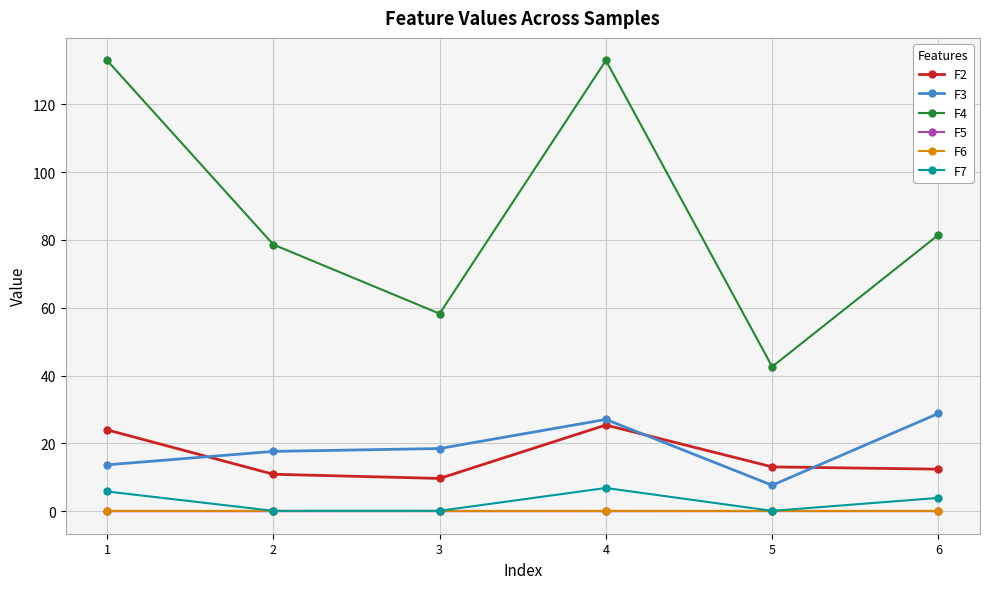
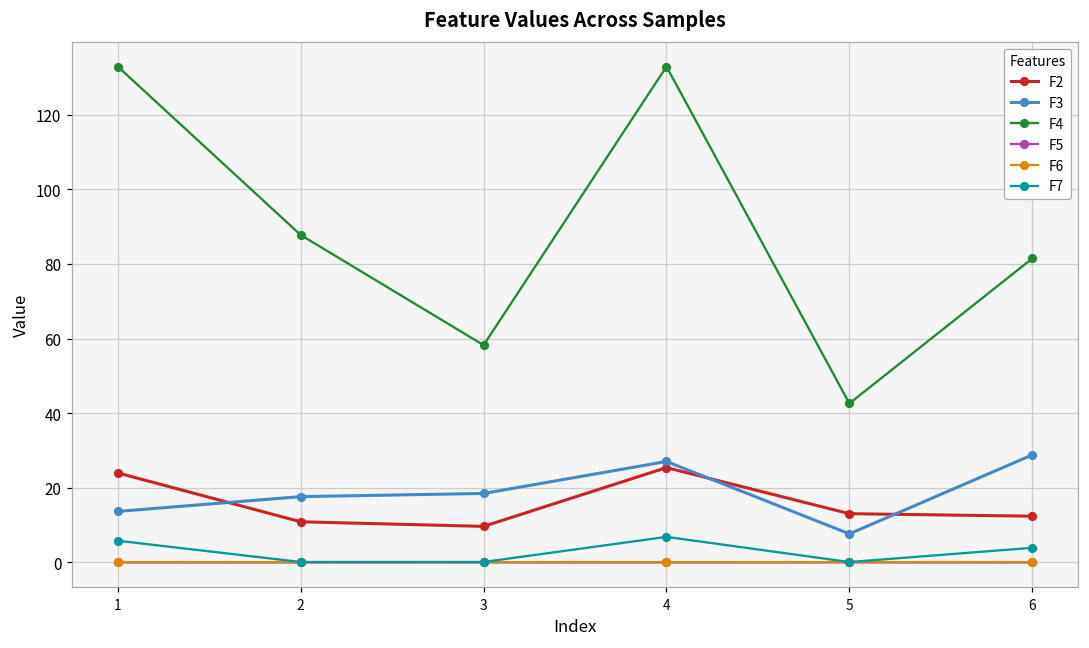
F4, 2: 79 -> 88
